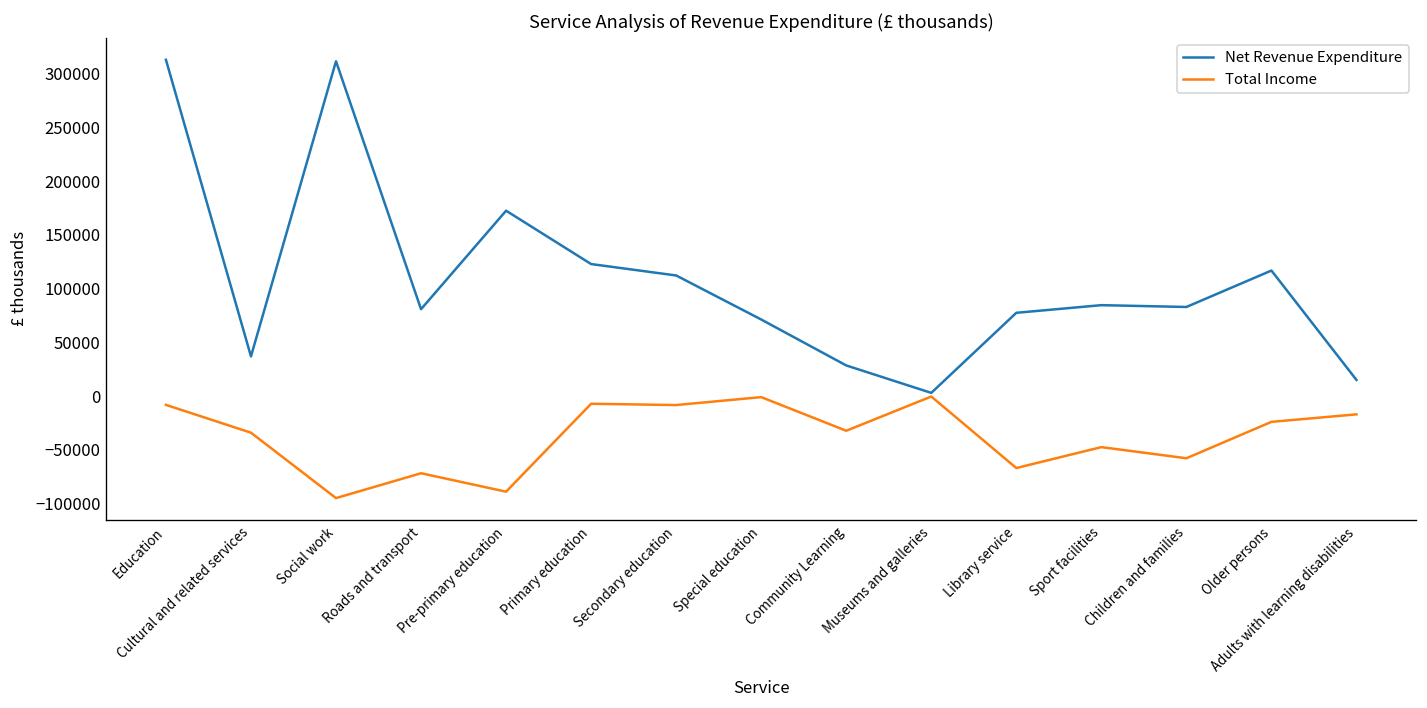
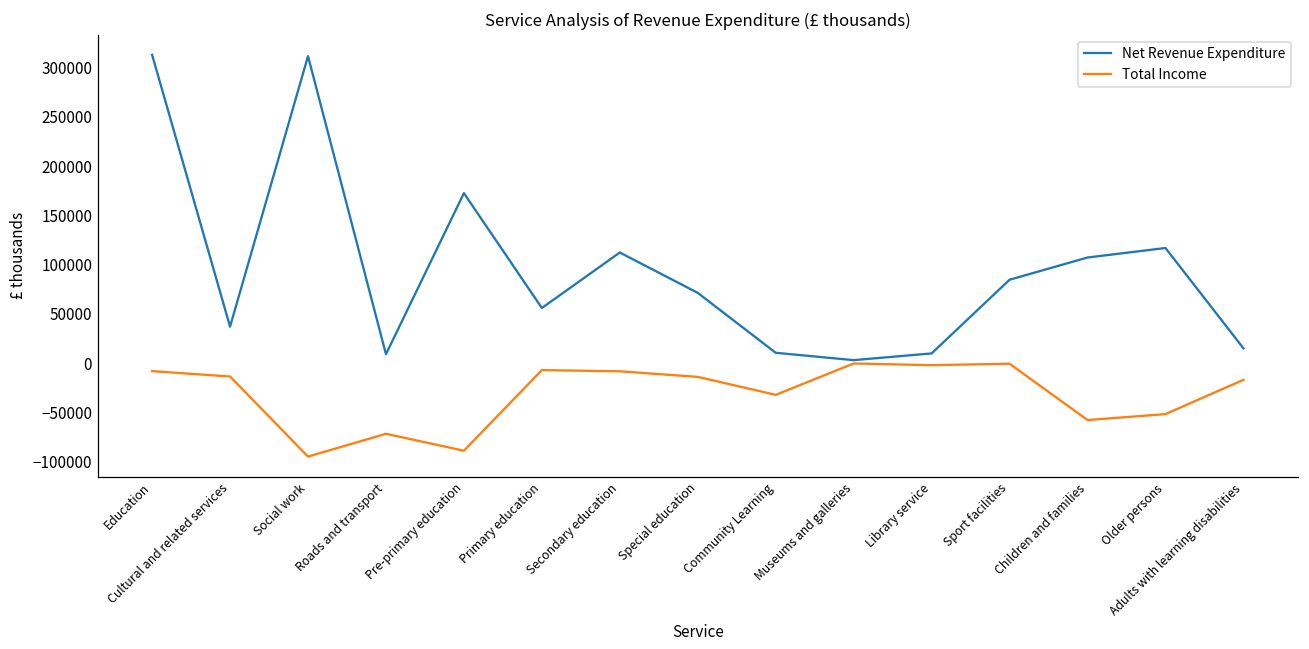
Total Income, Cultural and related services: -30000 -> -10000
Net Revenue Expenditure, Roads and transport: 80000 -> 10000
Net Revenue Expenditure, Primary education: 120000 -> 60000
Total Income, Special education: 0 -> -10000
Net Revenue Expenditure, Community Learning: 30000 -> 10000
Net Revenue Expenditure, Library service: 80000 -> 10000
Total Income, Library service: -70000 -> 0
Total Income, Sport facilities: -50000 -> 0
Net Revenue Expenditure, Children and families: 80000 -> 110000
Total Income, Older persons: -20000 -> -50000
